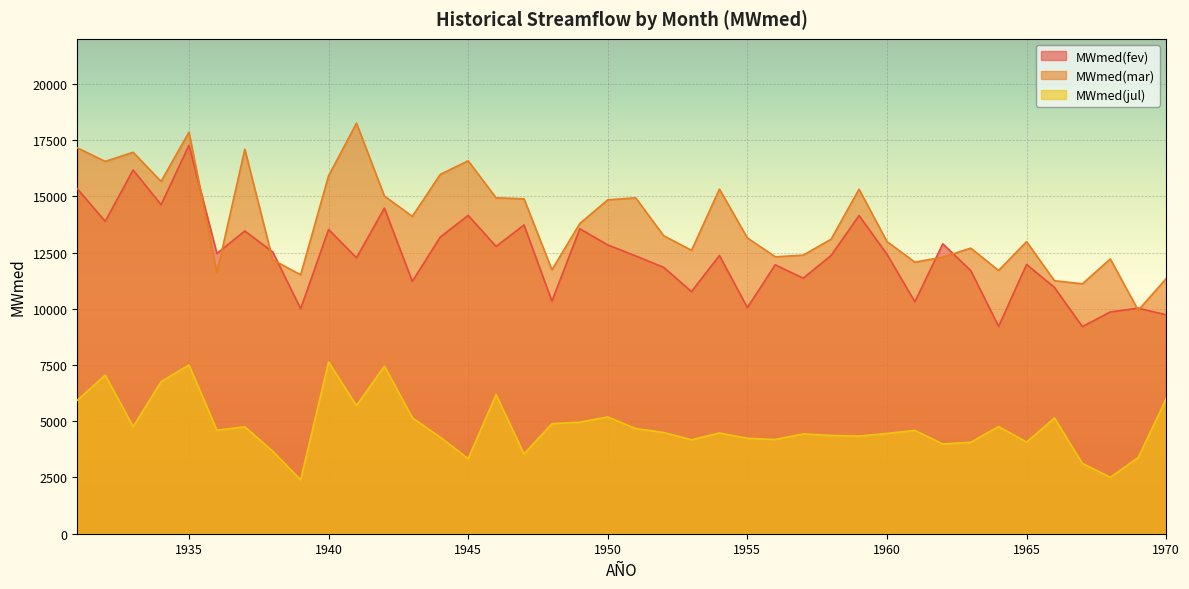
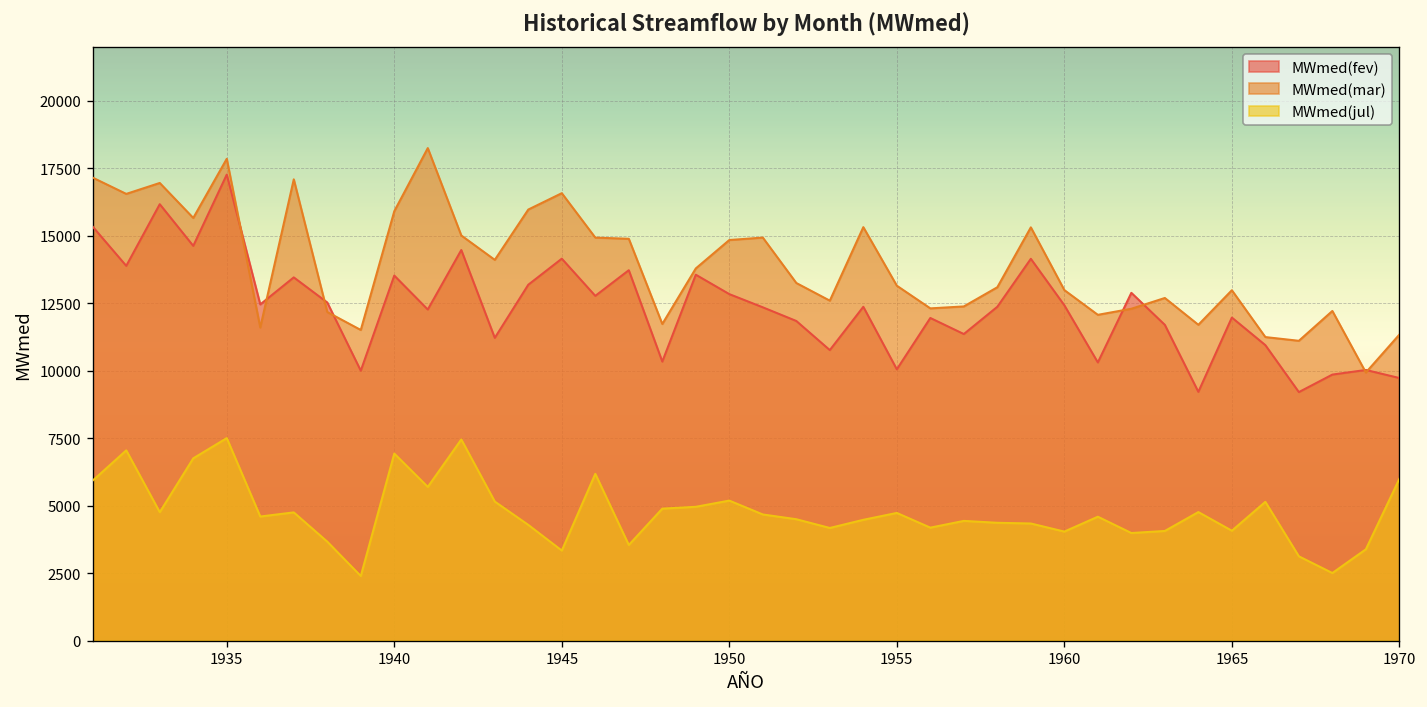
MWmed(jul), 1940: 7600 -> 6900
MWmed(jul), 1955: 4200 -> 4700
MWmed(jul), 1960: 4500 -> 4000
